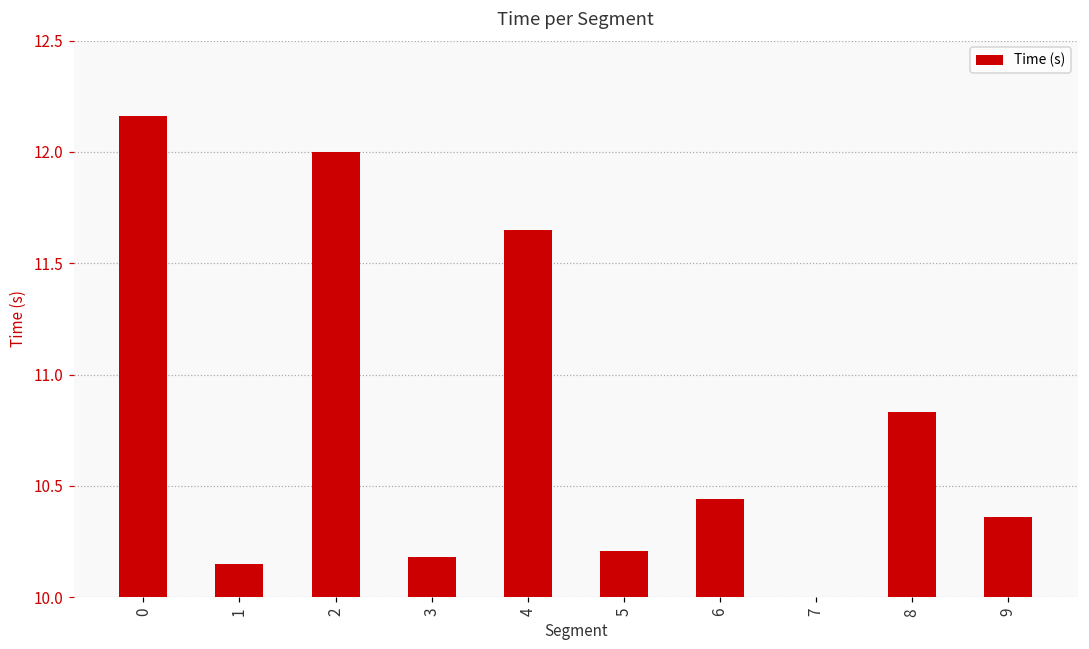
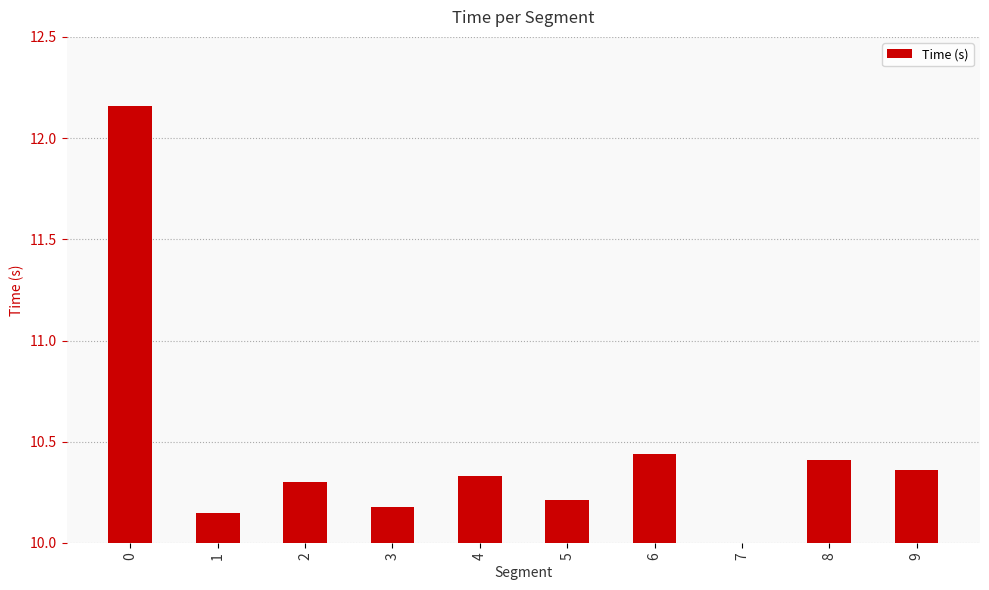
2: 12.0 -> 10.3
4: 11.65 -> 10.33
8: 10.83 -> 10.41
